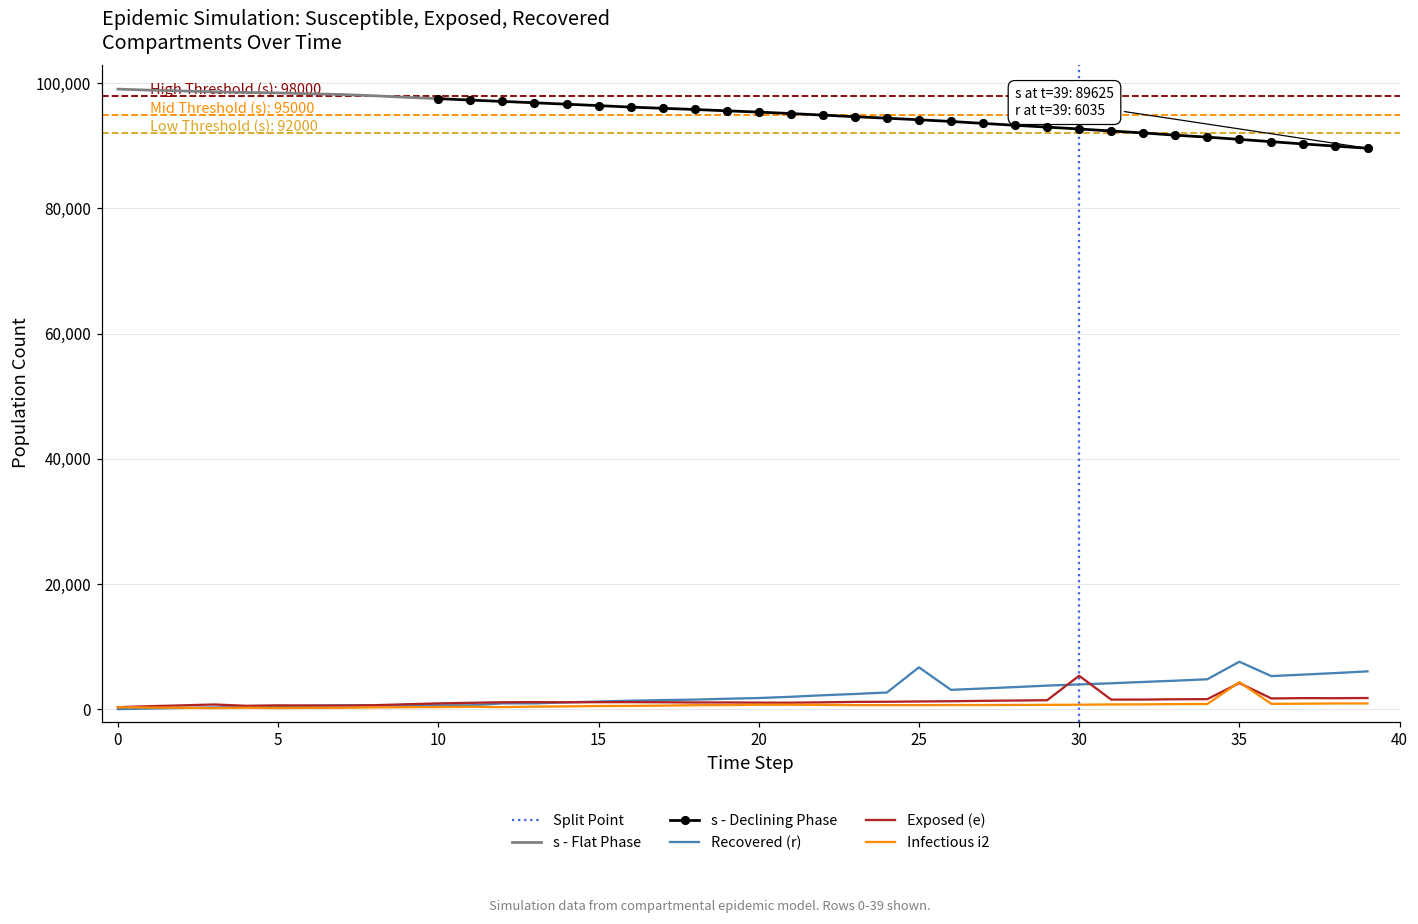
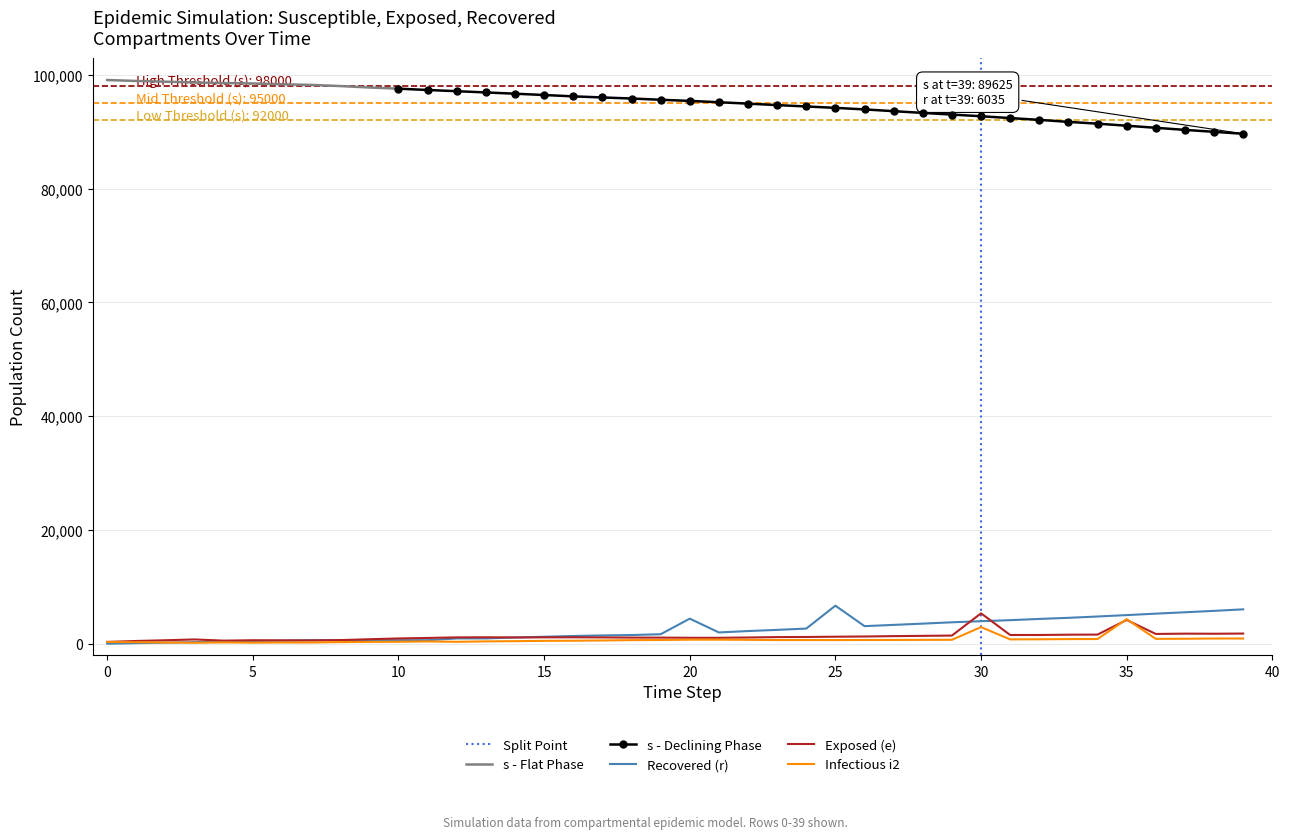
Recovered (r), 20: 2,000 -> 4,000
Infectious i2, 30: 1,000 -> 3,000
Recovered (r), 35: 8,000 -> 5,000
